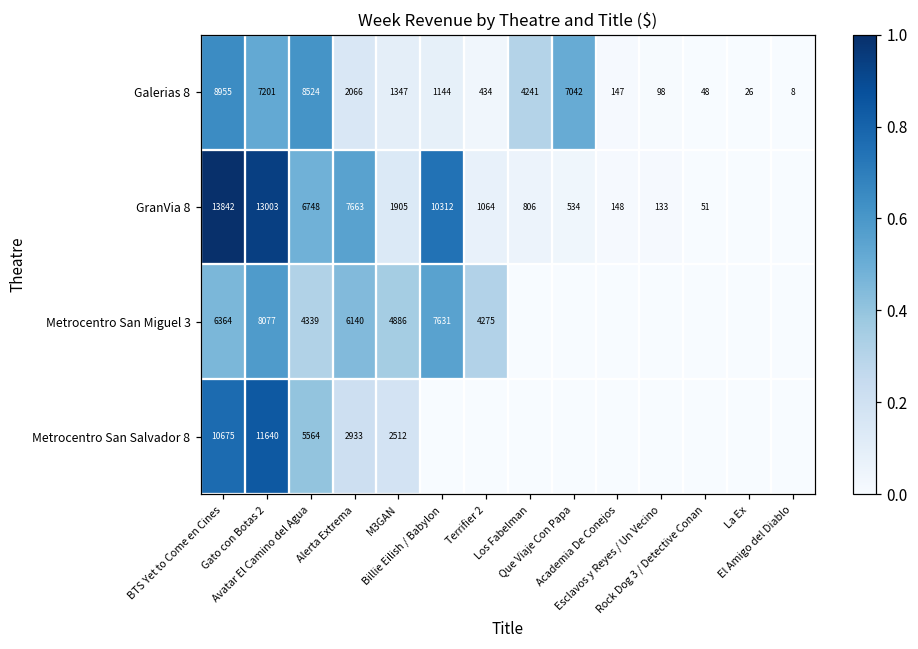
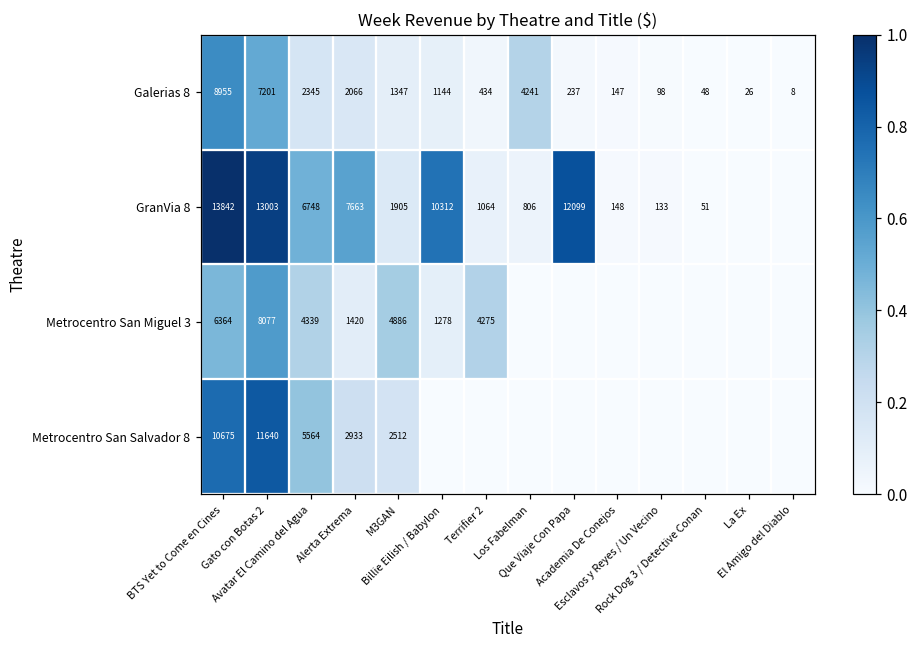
Galerias 8, Avatar El Camino del Agua: 8524 -> 2345
Galerias 8, Que Viaje Con Papa: 7042 -> 237
GranVia 8, Que Viaje Con Papa: 534 -> 12099
Metrocentro San Miguel 3, Alerta Extrema: 6140 -> 1420
Metrocentro San Miguel 3, Billie Eilish / Babylon: 7631 -> 1278
